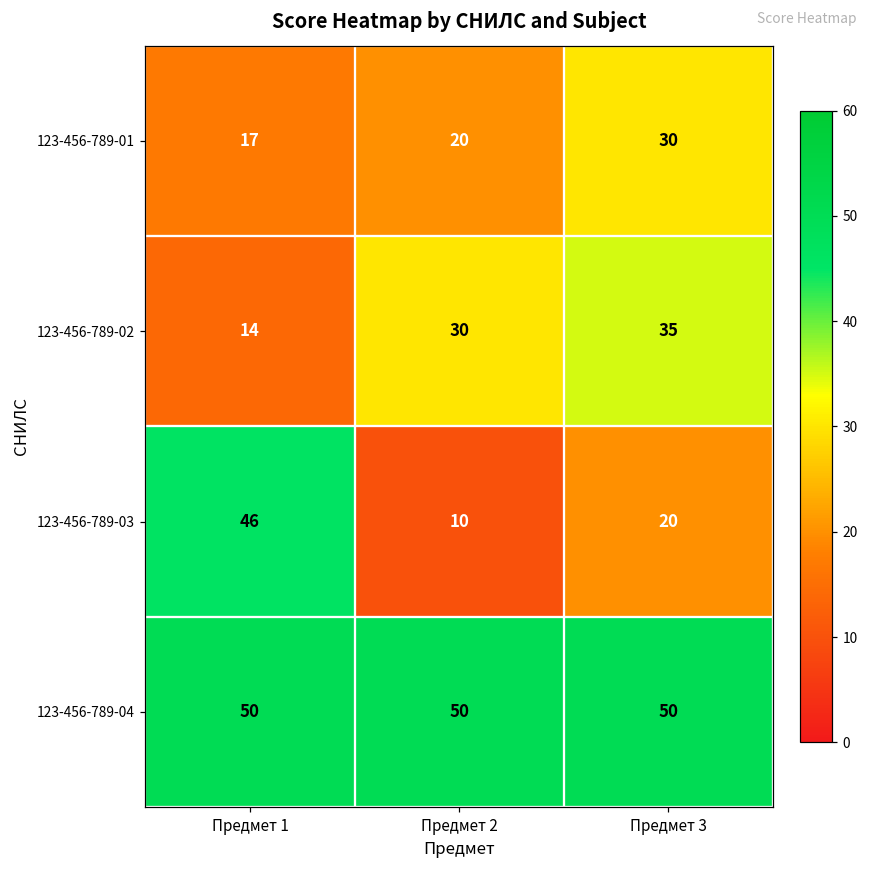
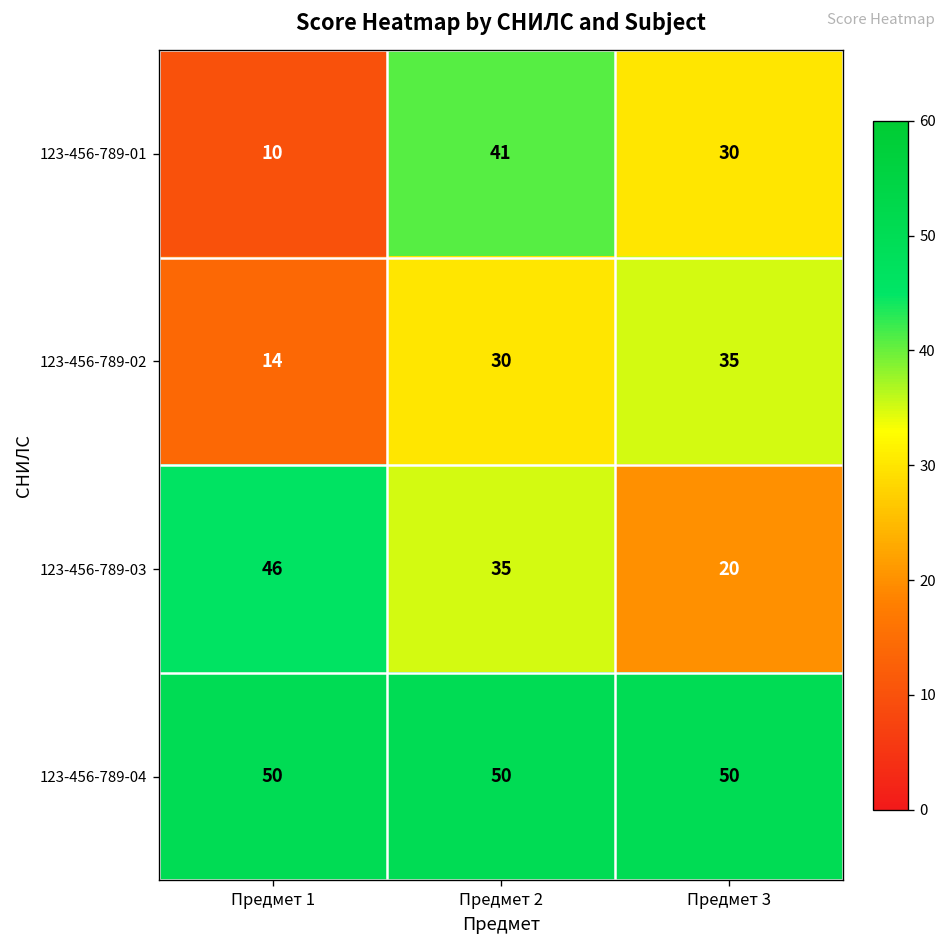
123-456-789-01, Предмет 1: 17 -> 10
123-456-789-01, Предмет 2: 20 -> 41
123-456-789-03, Предмет 2: 10 -> 35
